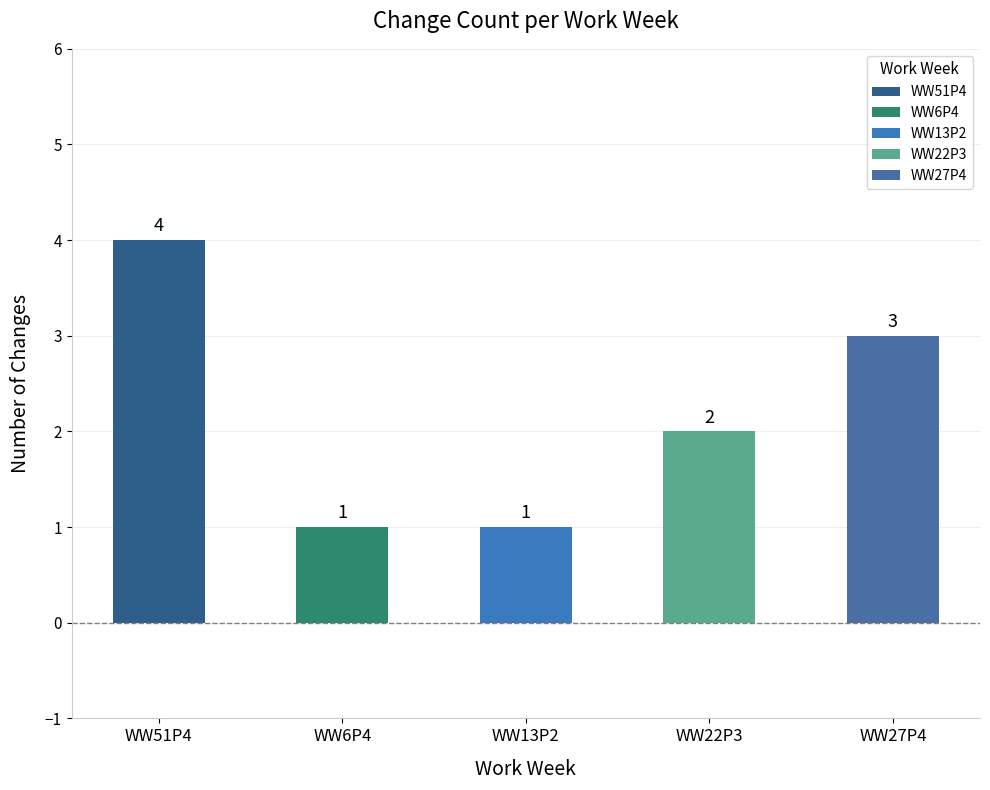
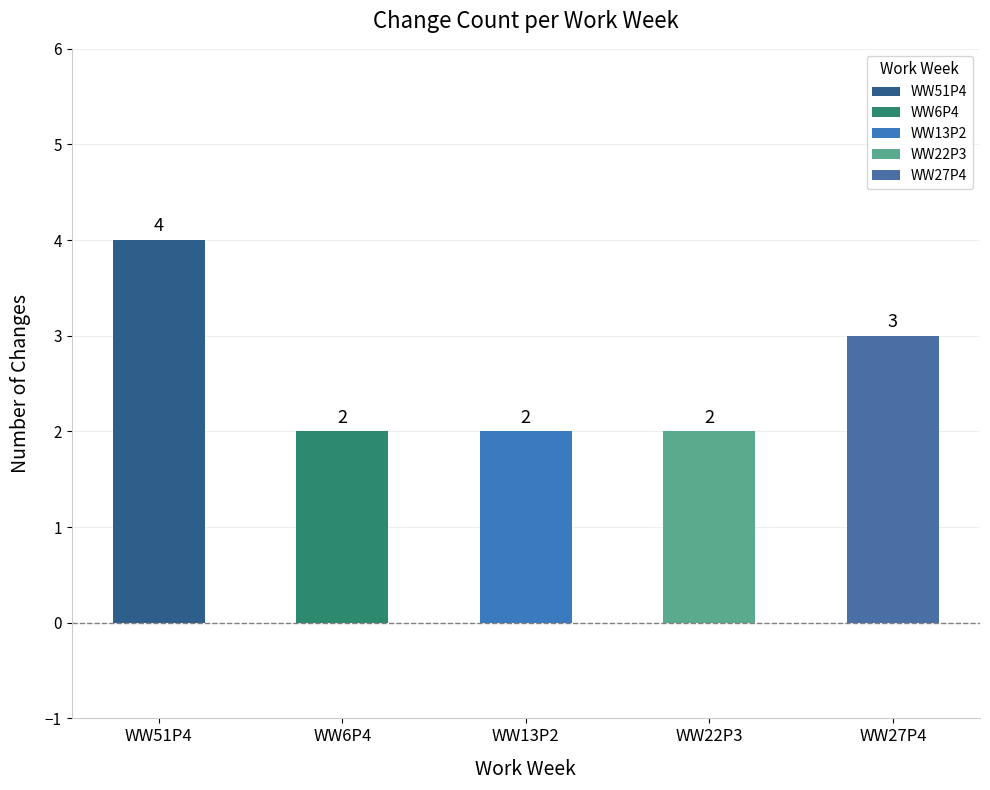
WW6P4: 1 -> 2
WW13P2: 1 -> 2
